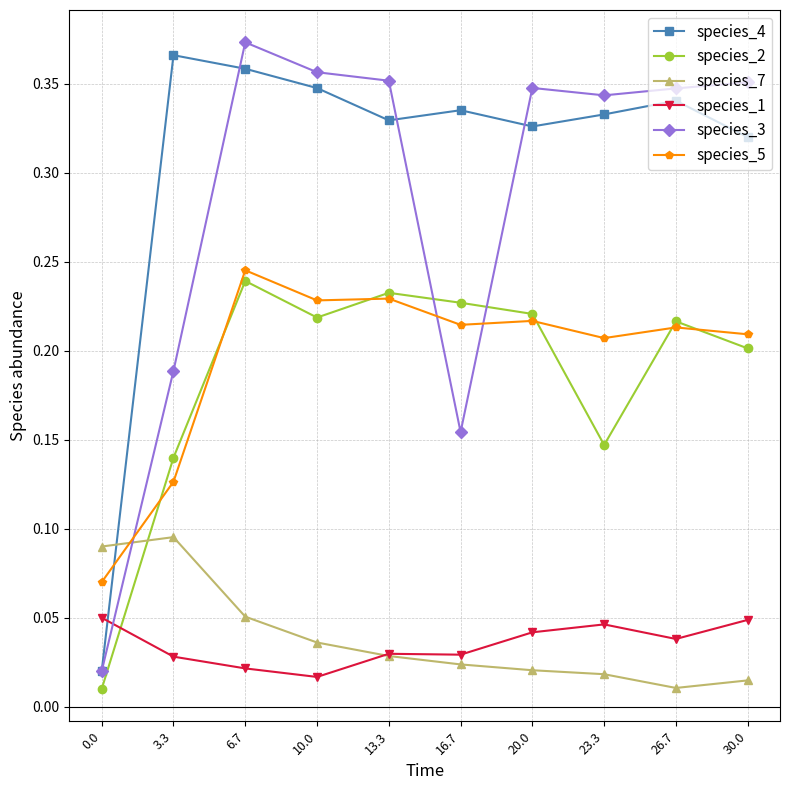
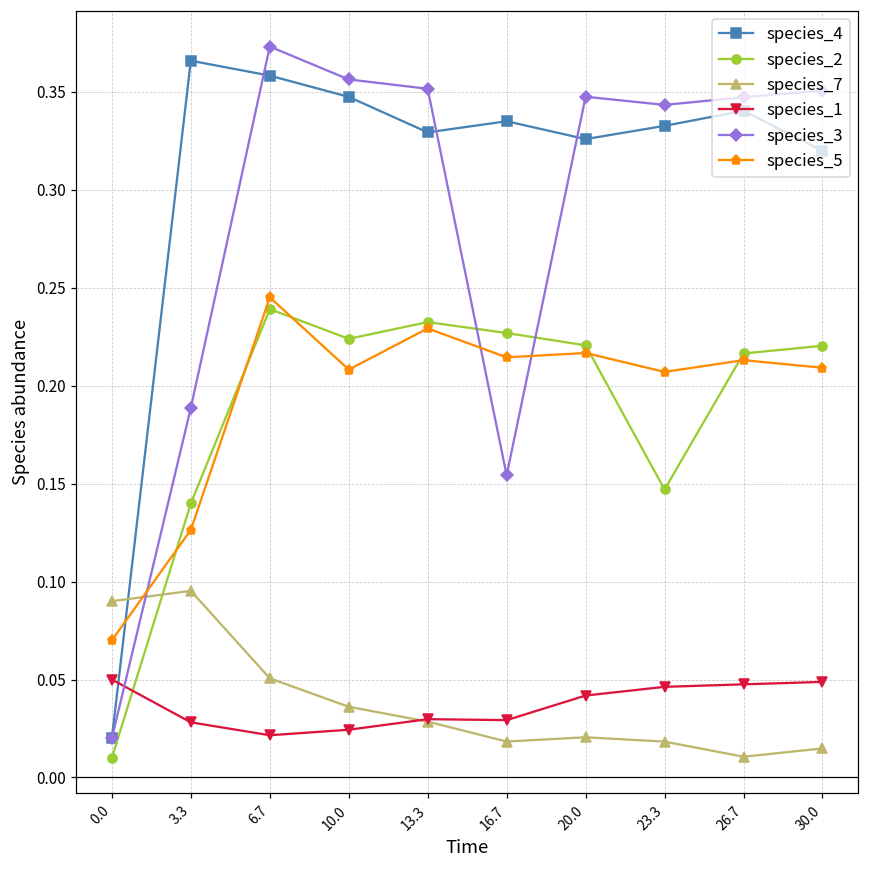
species_2, 10.0: 0.219 -> 0.224
species_1, 10.0: 0.017 -> 0.024
species_5, 10.0: 0.228 -> 0.208
species_7, 16.7: 0.024 -> 0.018
species_1, 26.7: 0.038 -> 0.048
species_2, 30.0: 0.201 -> 0.220
